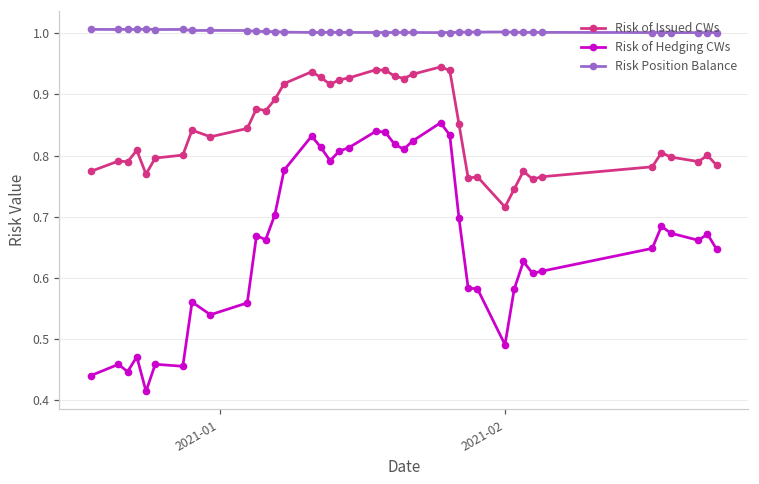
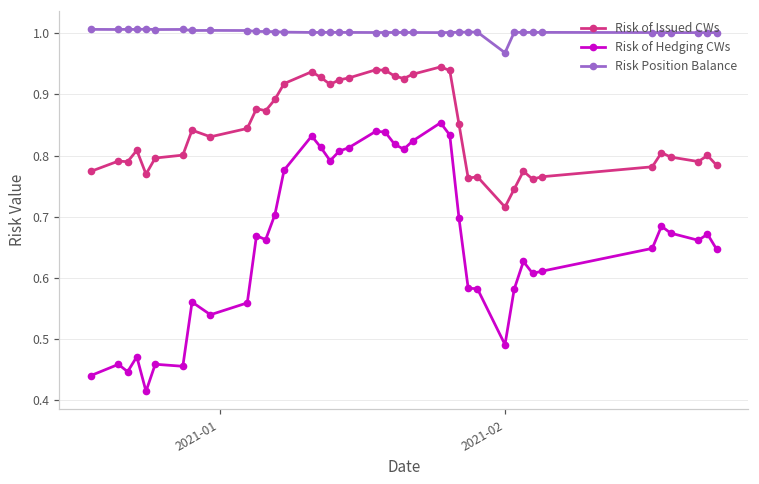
Risk Position Balance, 2021-02: 1.00 -> 0.97
